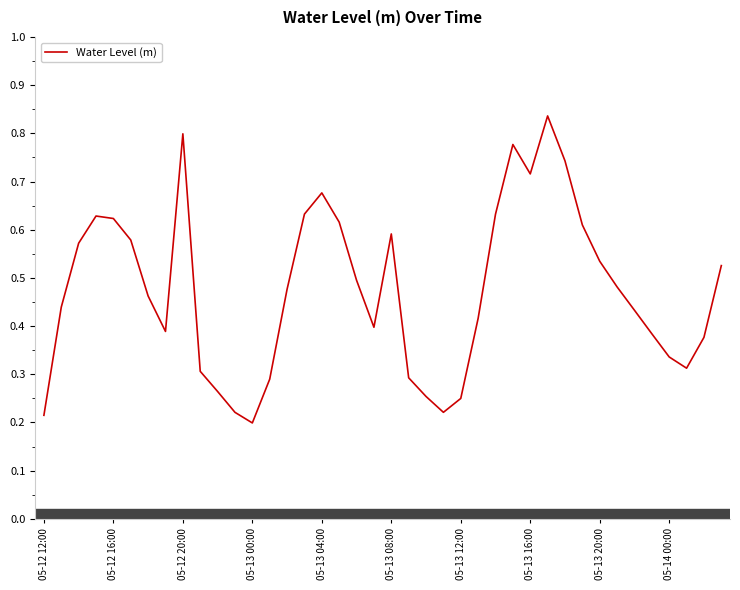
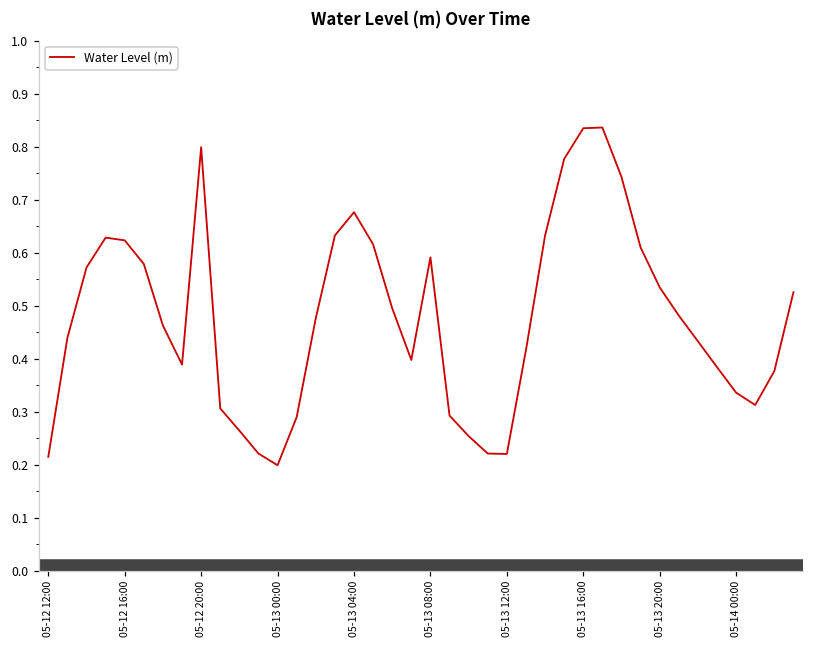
05-13 12:00: 0.25 -> 0.22
05-13 16:00: 0.72 -> 0.83
